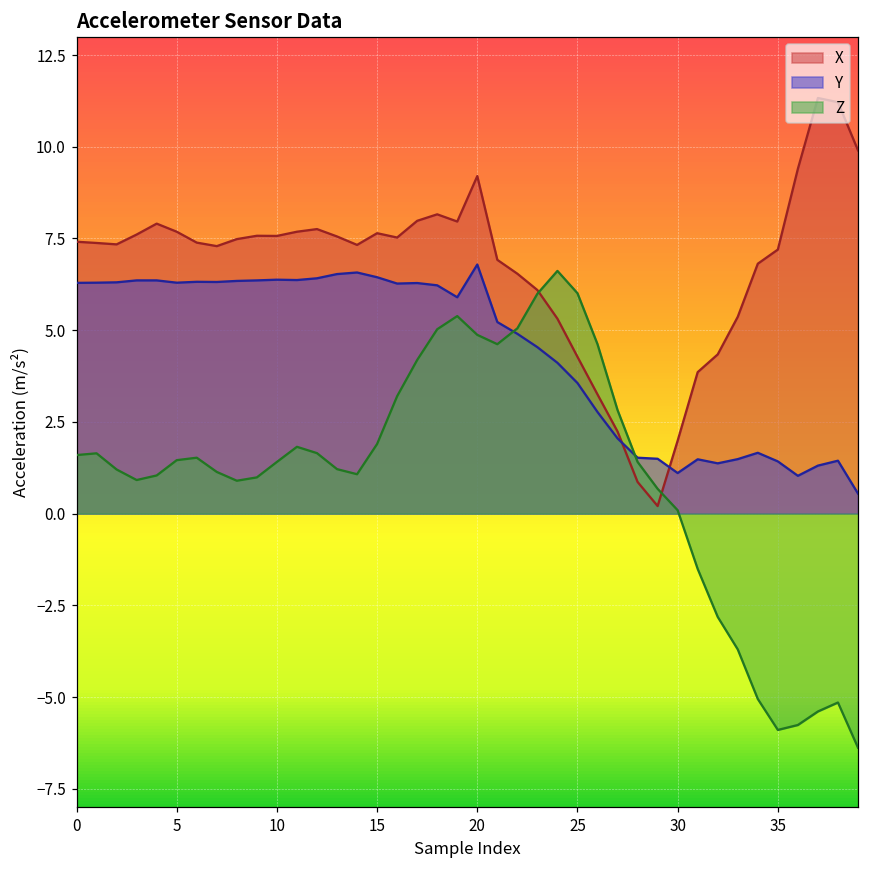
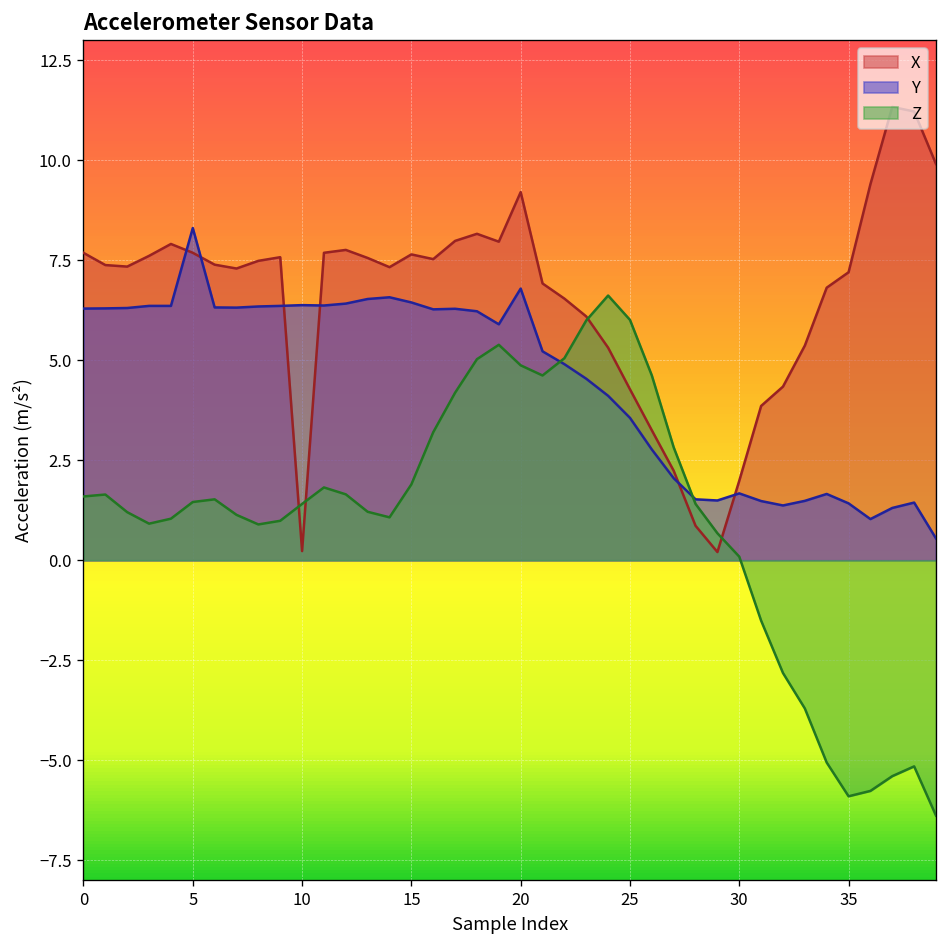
X, 0: 7.4 -> 7.7
Y, 5: 6.3 -> 8.3
X, 10: 7.6 -> 0.2
Y, 30: 1.1 -> 1.7
